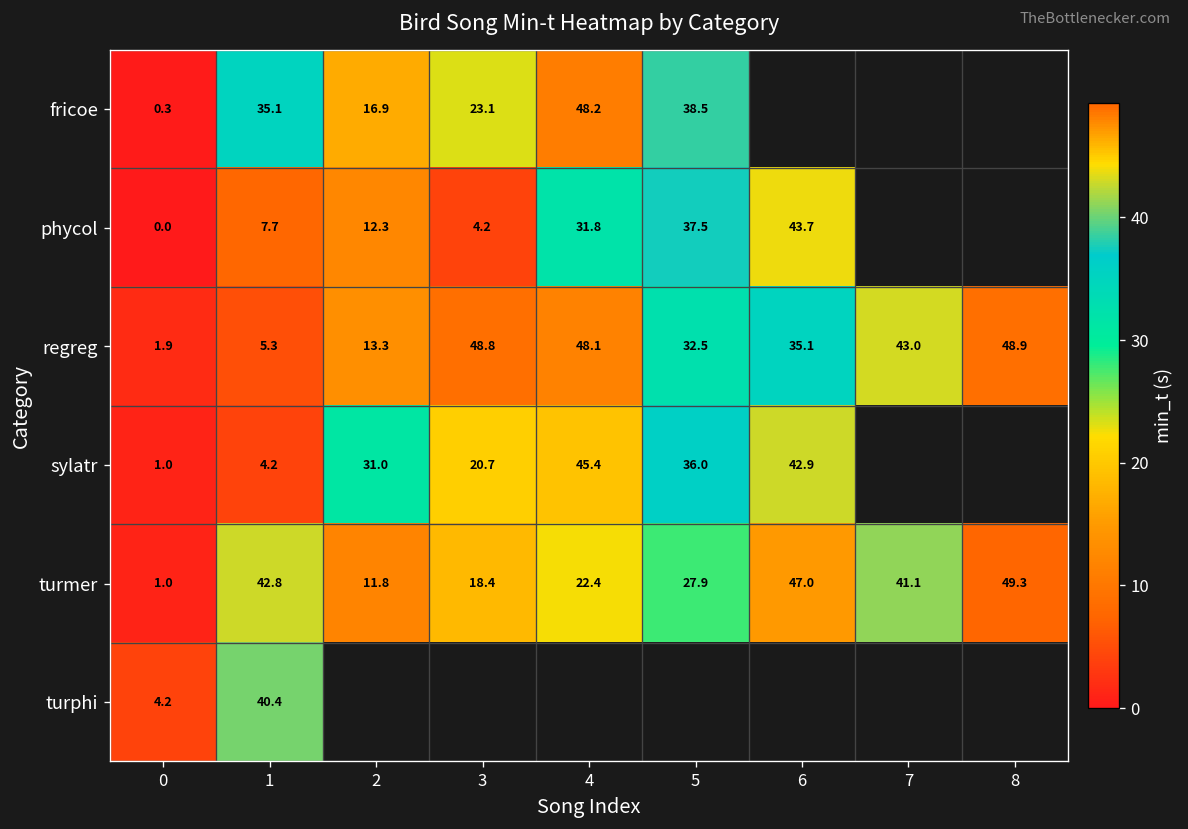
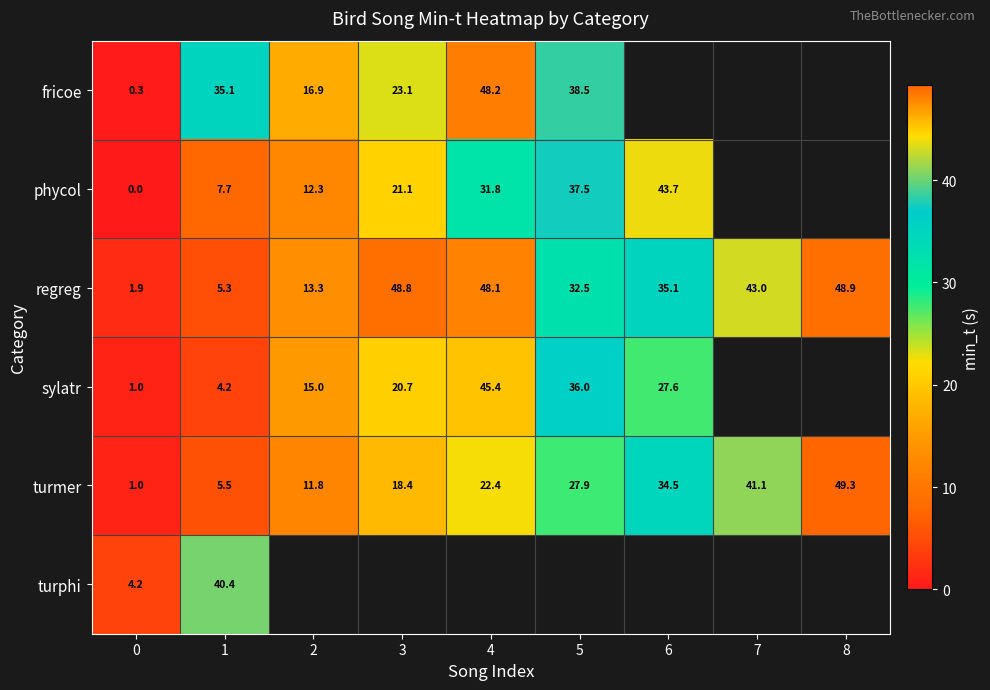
phycol, 3: 4.2 -> 21.1
sylatr, 2: 31.0 -> 15.0
sylatr, 6: 42.9 -> 27.6
turmer, 1: 42.8 -> 5.5
turmer, 6: 47.0 -> 34.5
